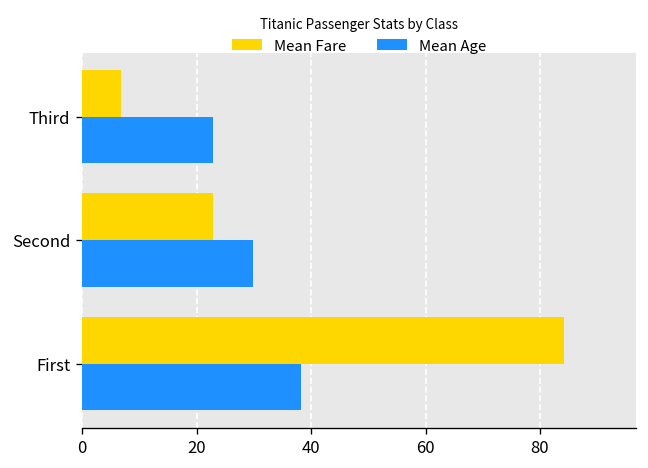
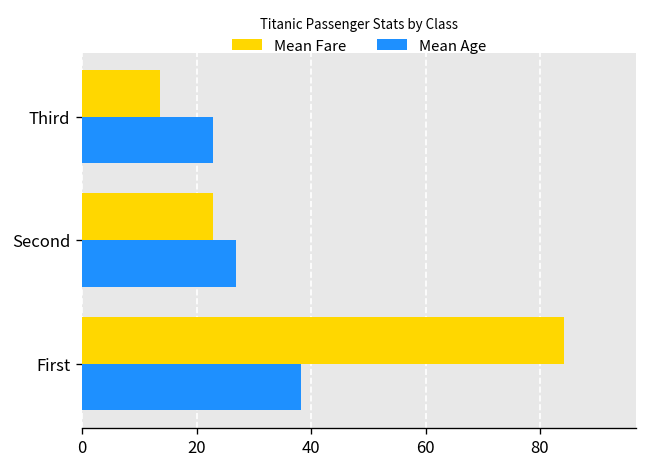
Mean Fare, Third: 7 -> 14
Mean Age, Second: 30 -> 27
